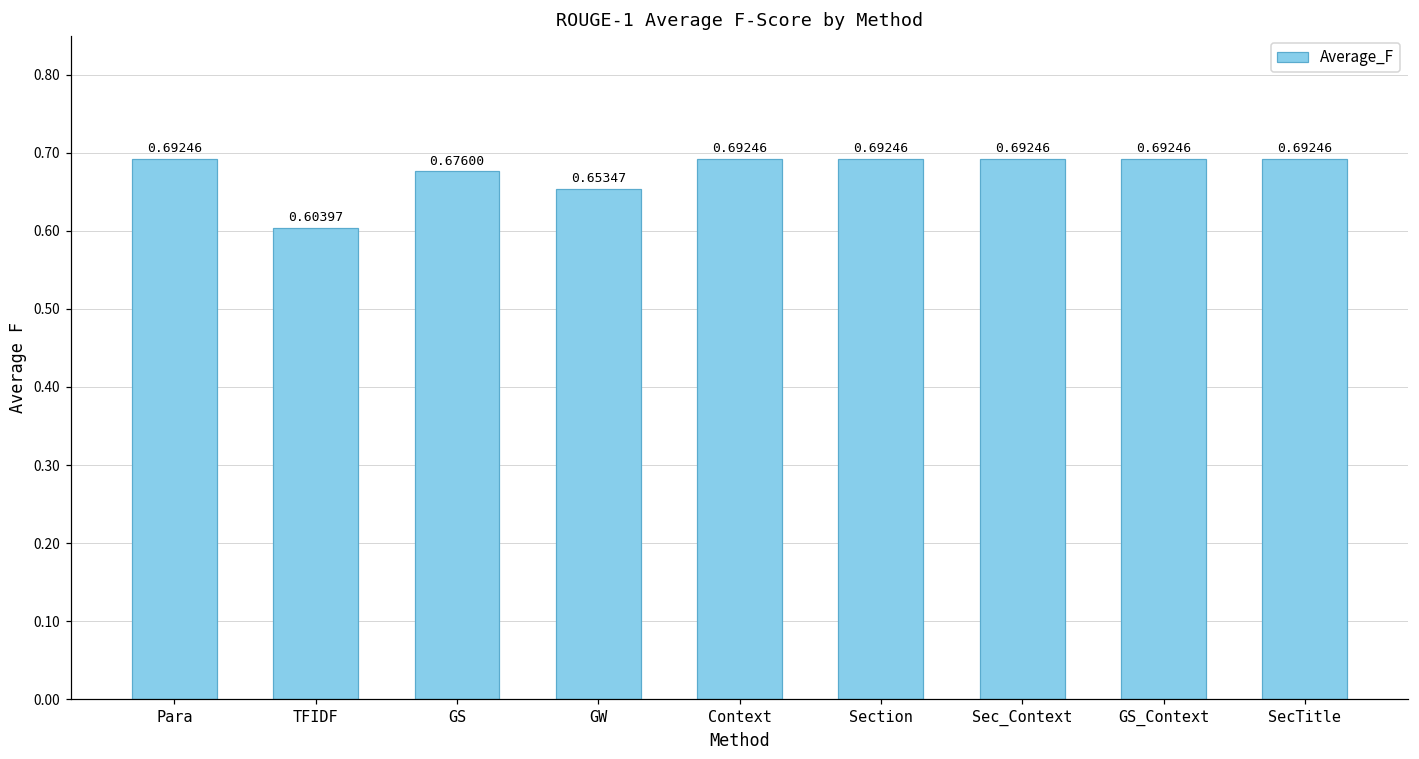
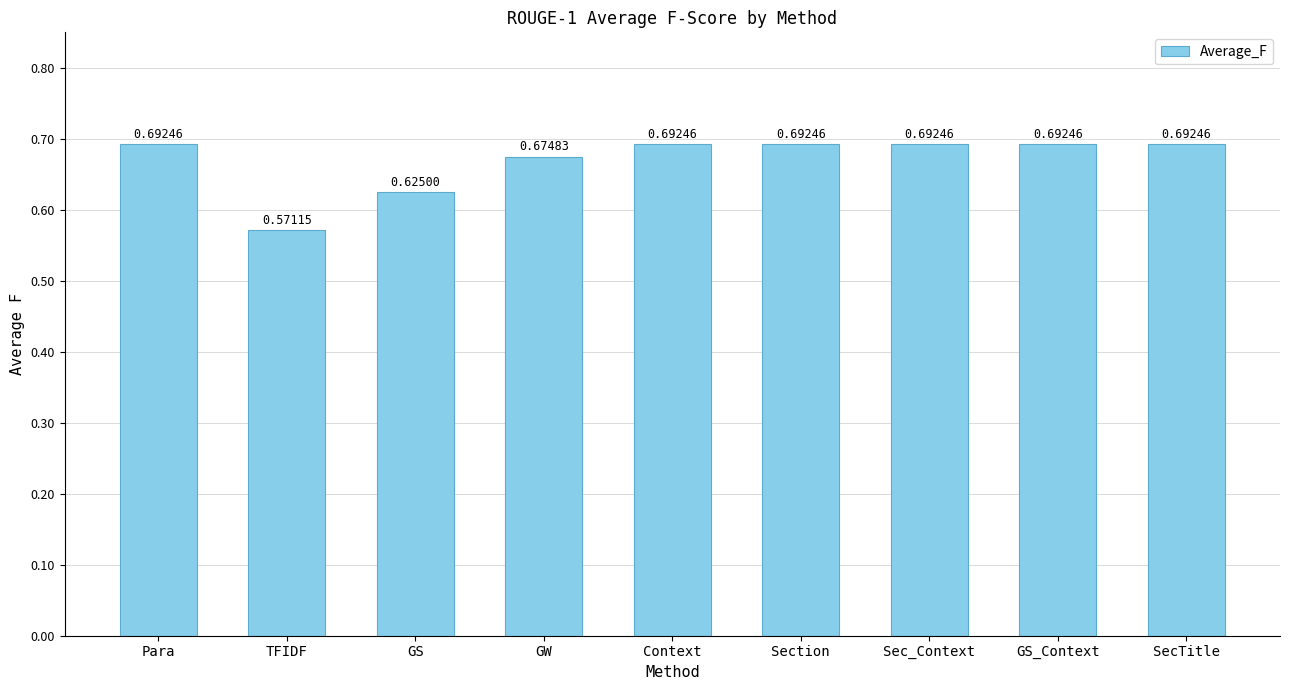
TFIDF: 0.60397 -> 0.57115
GS: 0.67600 -> 0.62500
GW: 0.65347 -> 0.67483
